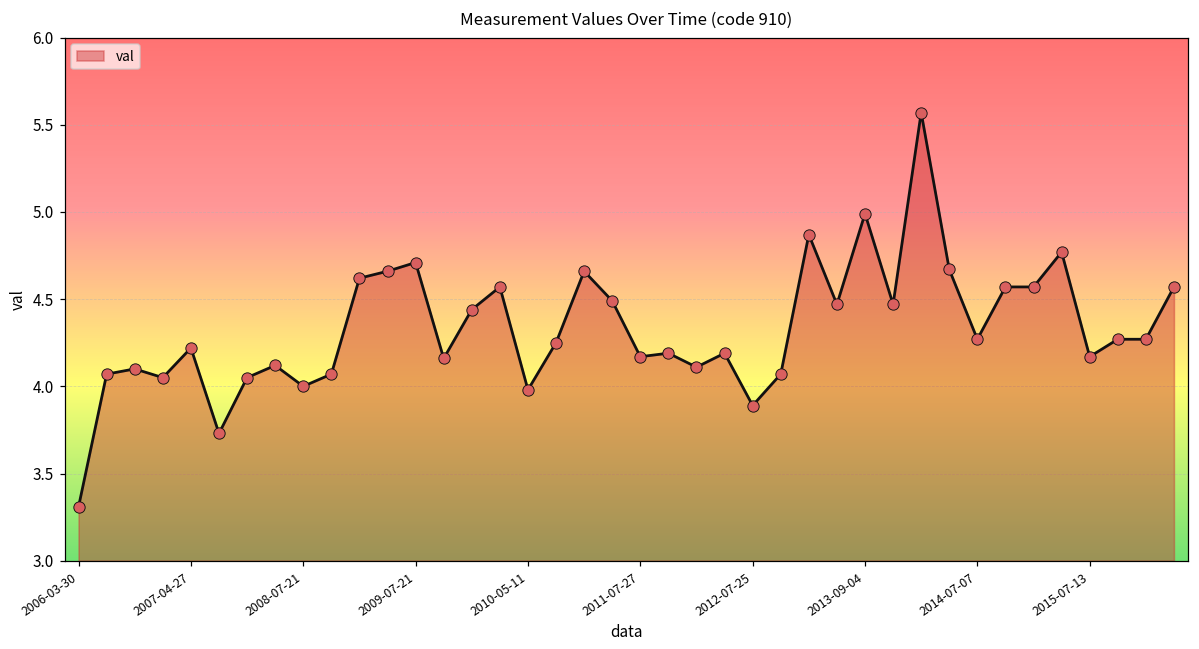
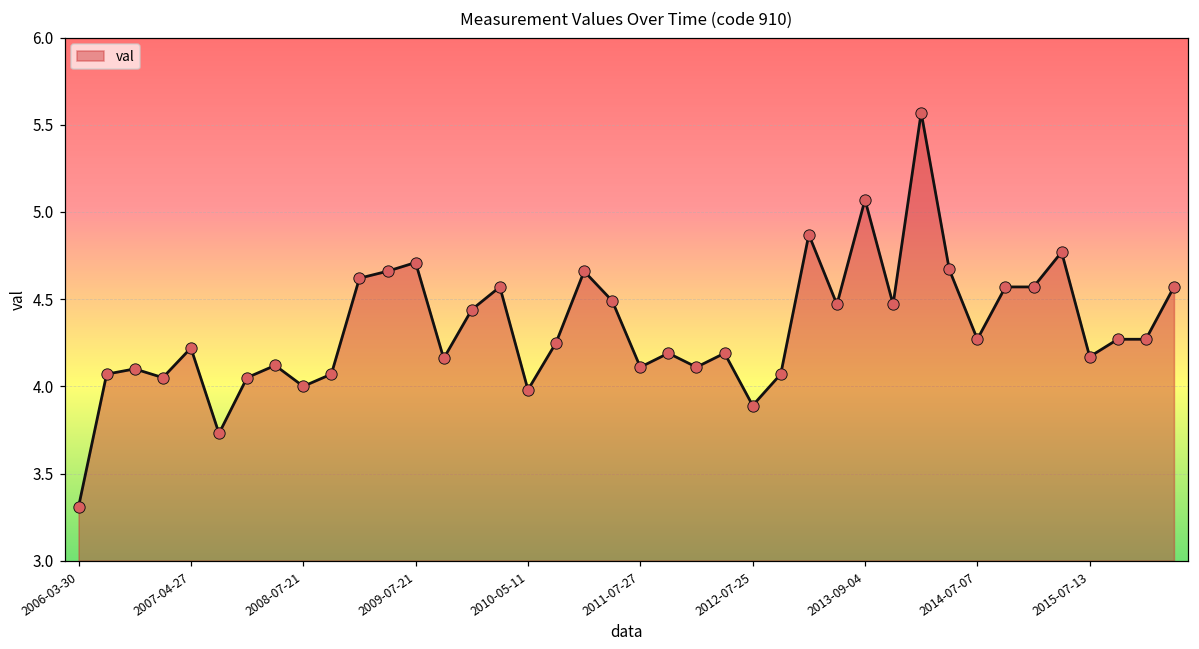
2011-07-27: 4.17 -> 4.11
2013-09-04: 4.99 -> 5.07
